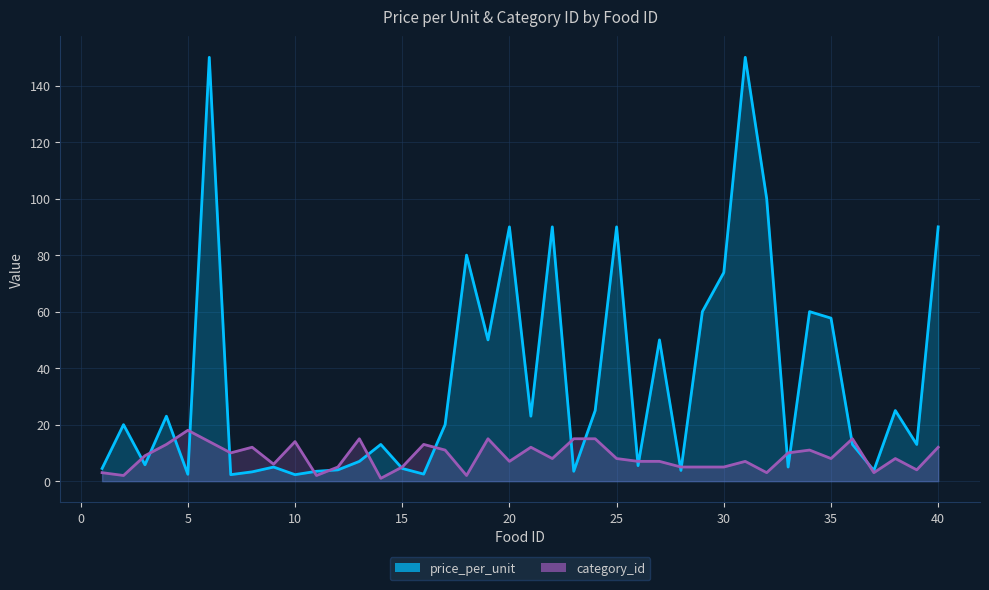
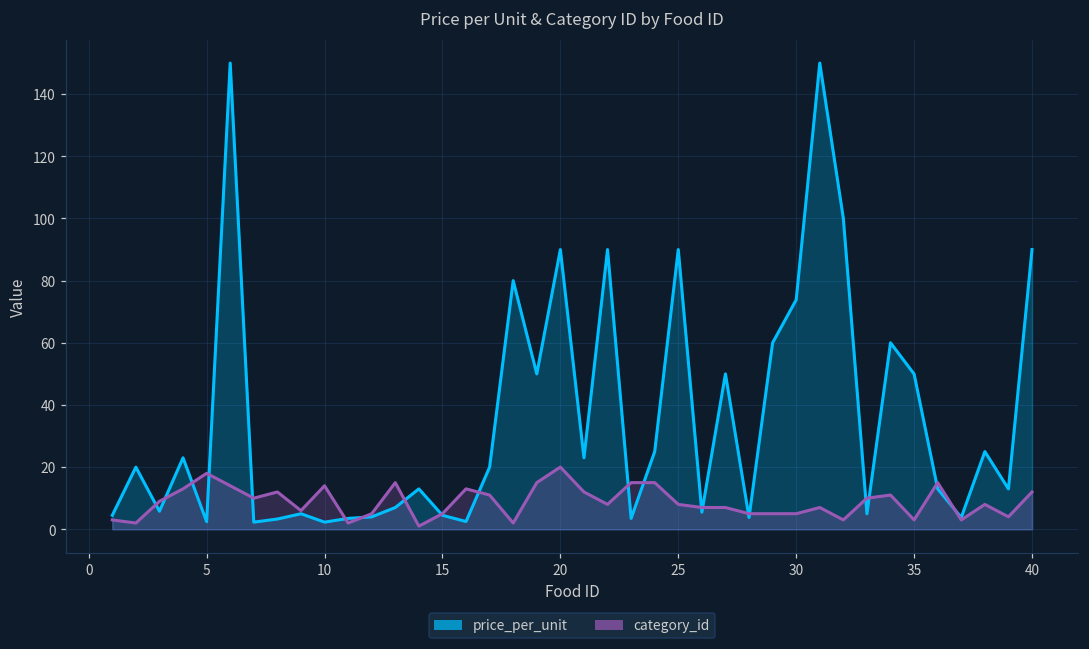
category_id, 20: 7 -> 20
price_per_unit, 35: 58 -> 50
category_id, 35: 8 -> 3
